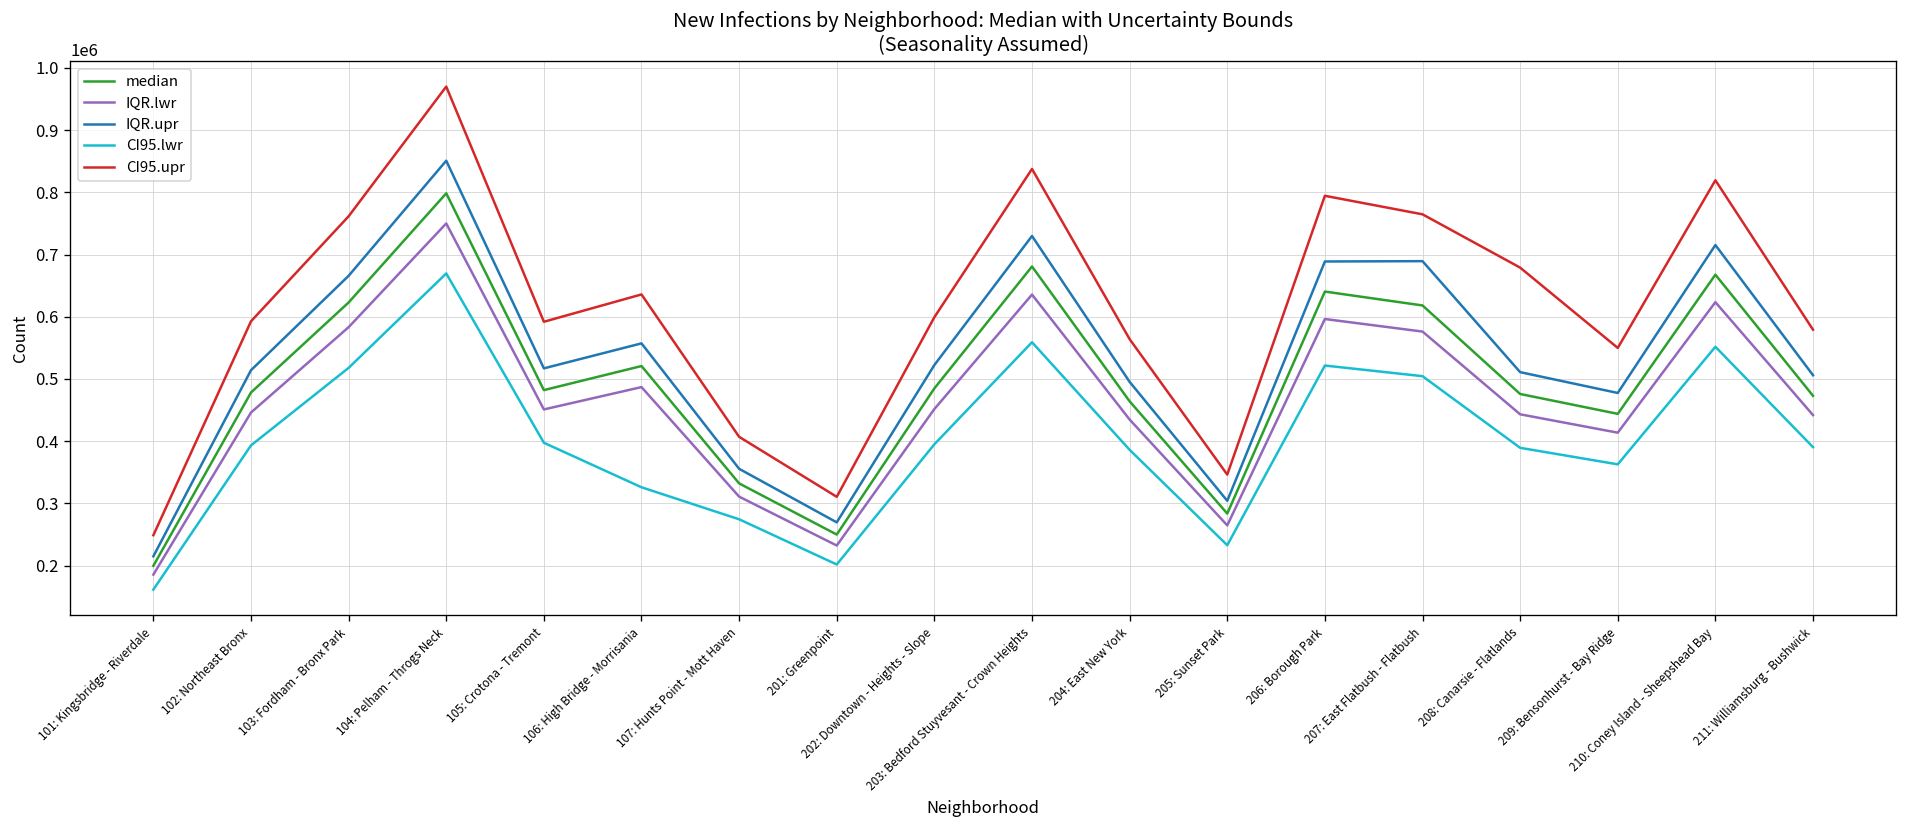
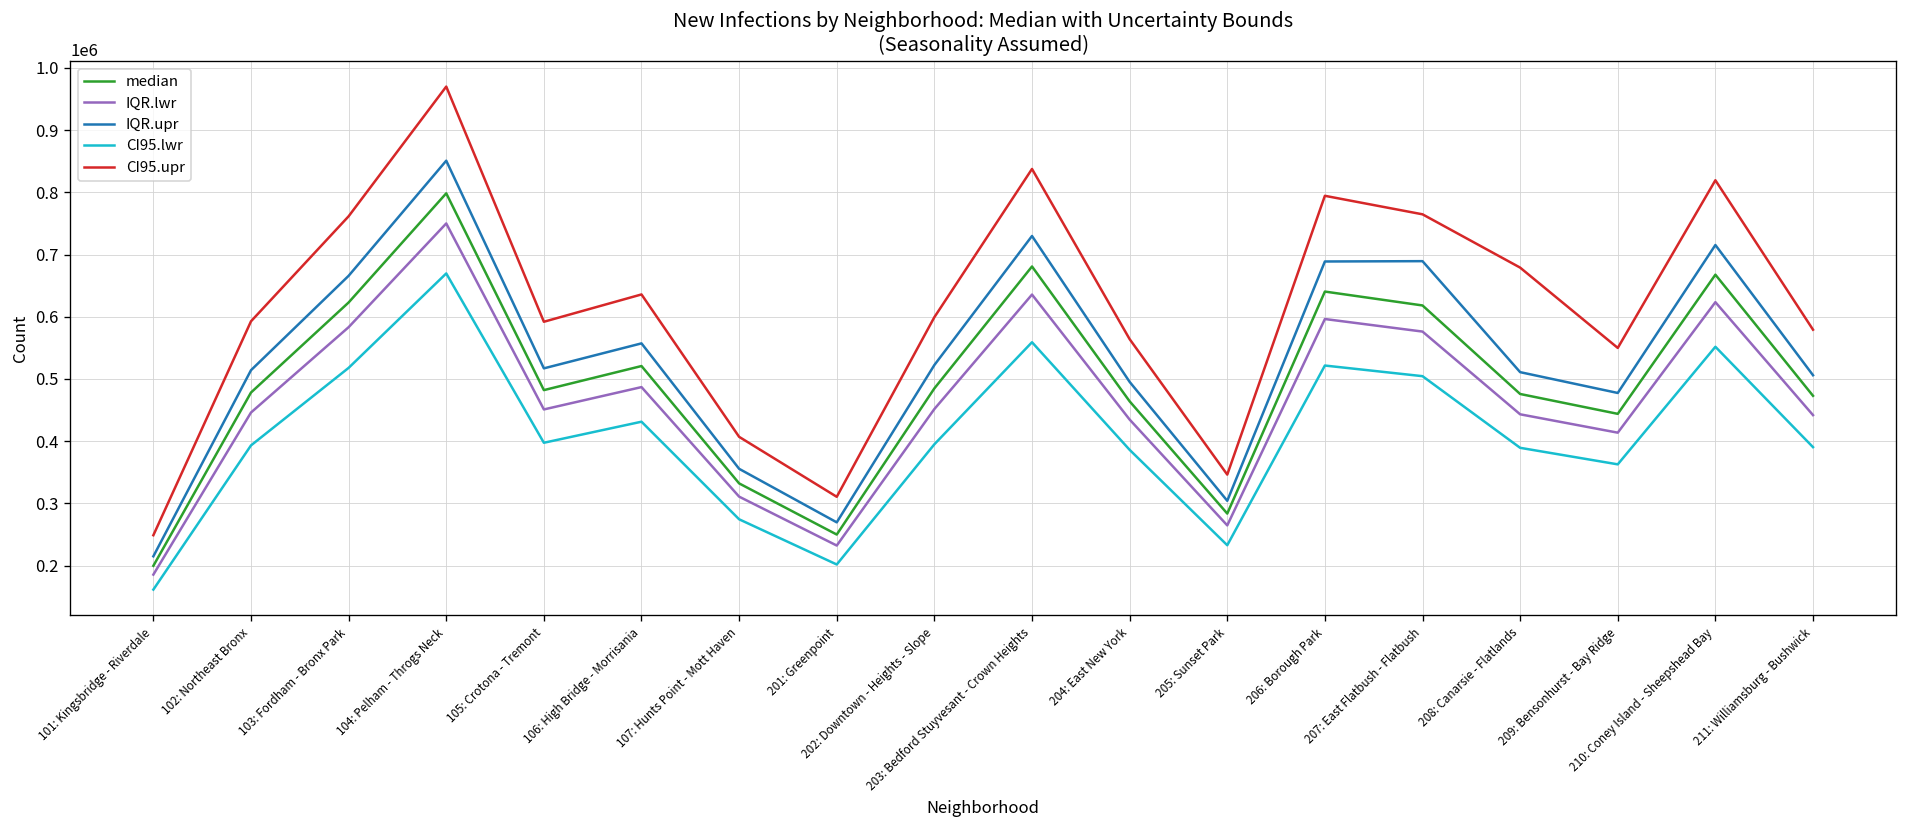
CI95.lwr, 106: High Bridge - Morrisania: 330000 -> 430000
